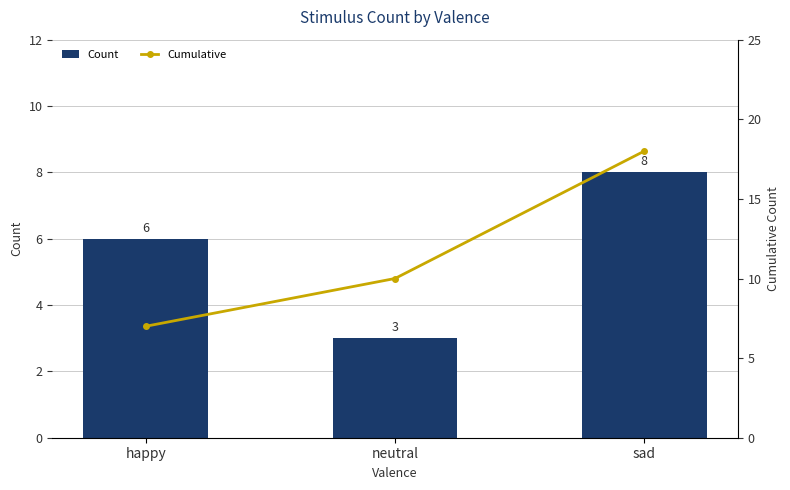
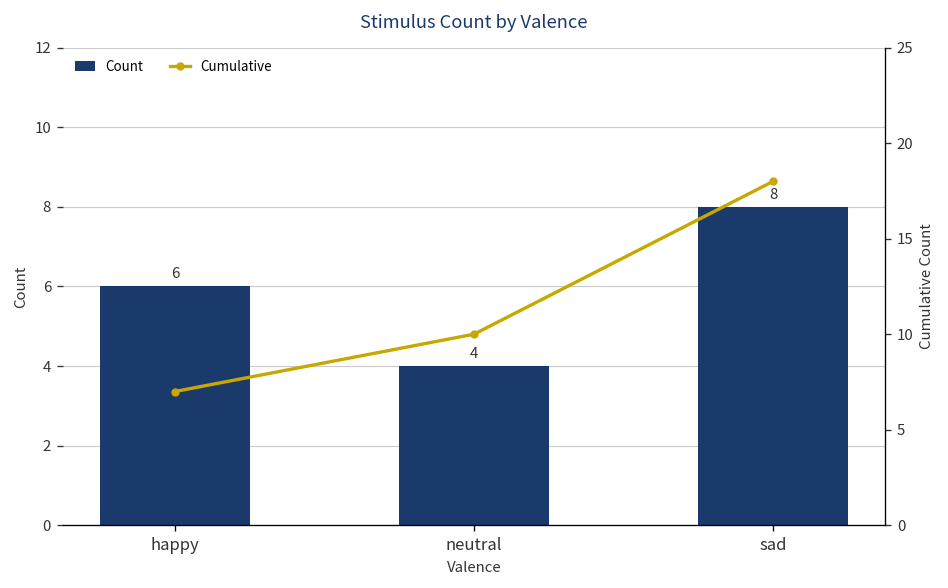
Count, neutral: 3 -> 4
